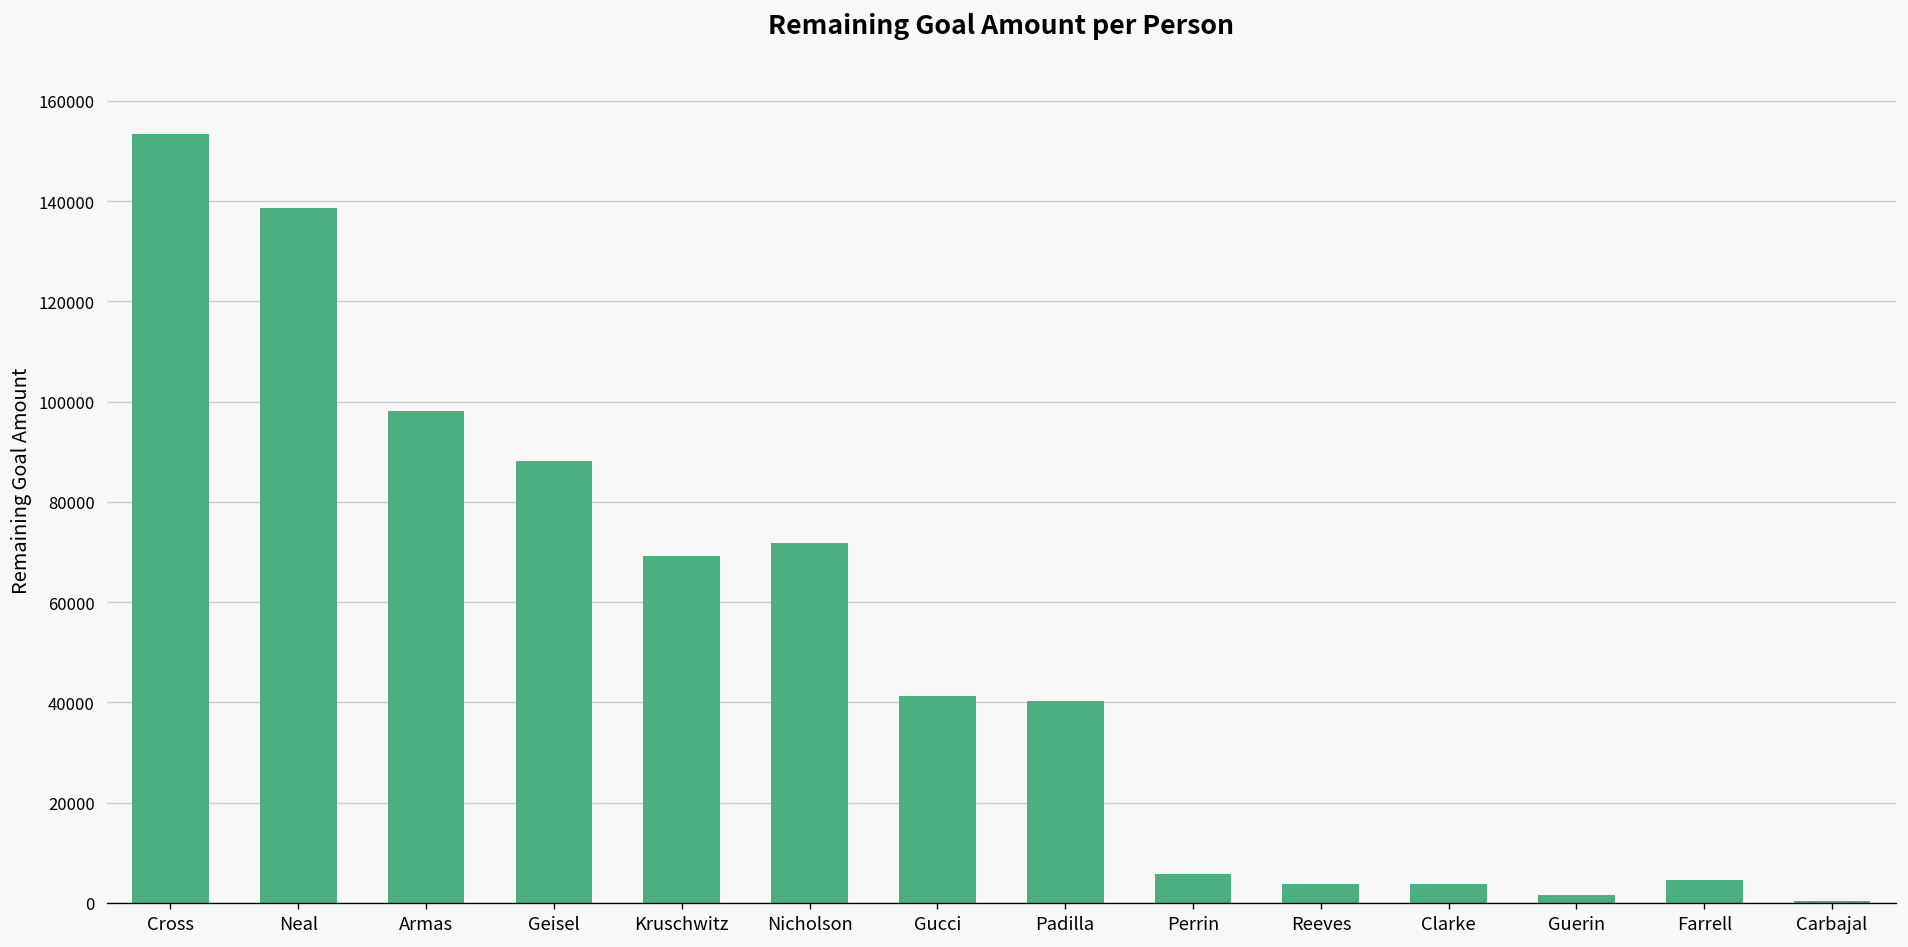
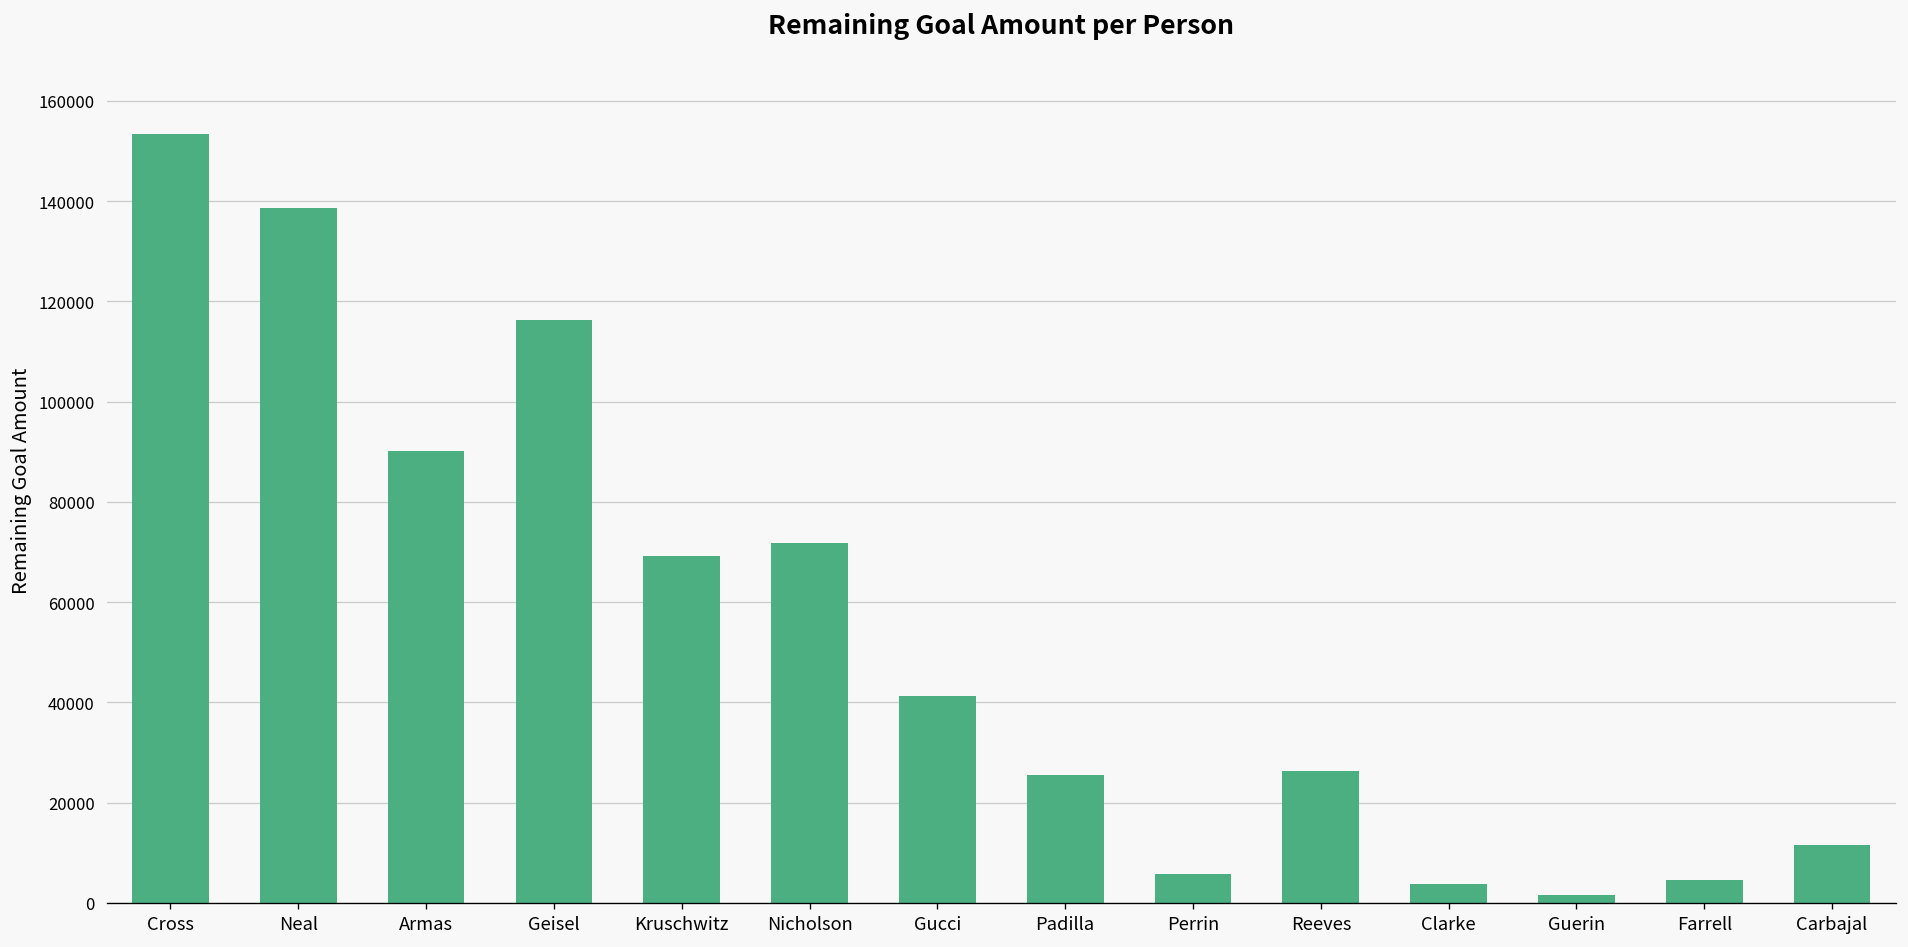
Armas: 98000 -> 90000
Geisel: 88000 -> 116000
Padilla: 40000 -> 25000
Reeves: 4000 -> 26000
Carbajal: 0 -> 11000
